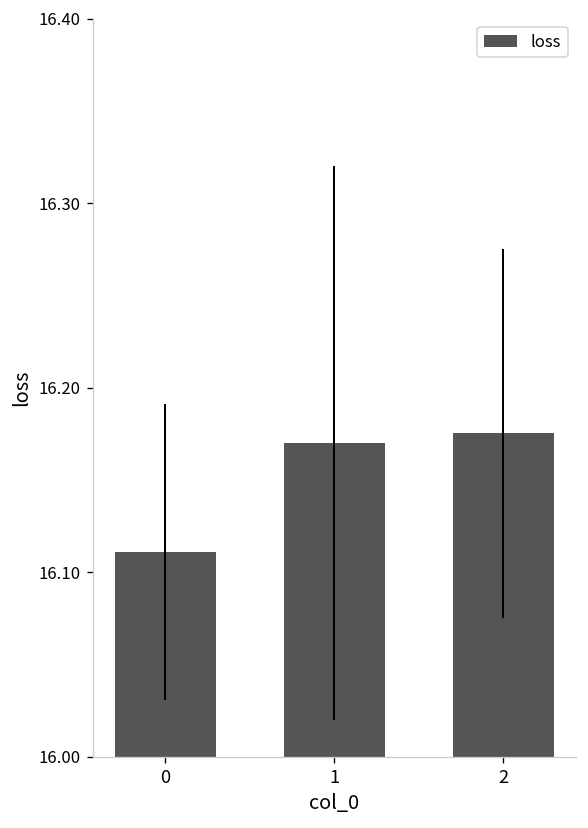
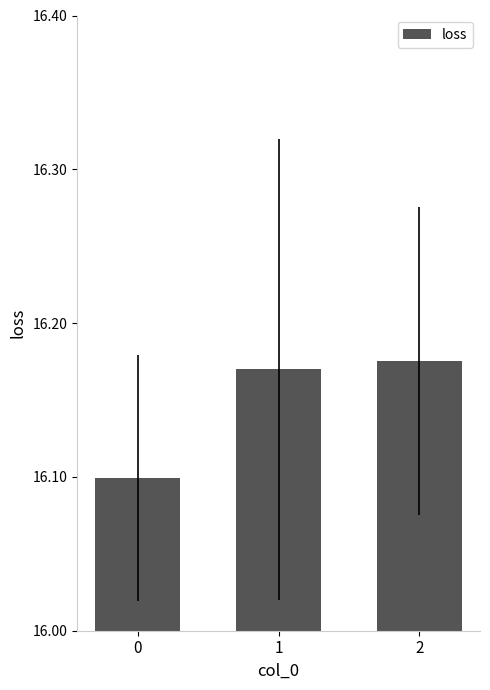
0: 16.111 -> 16.099
